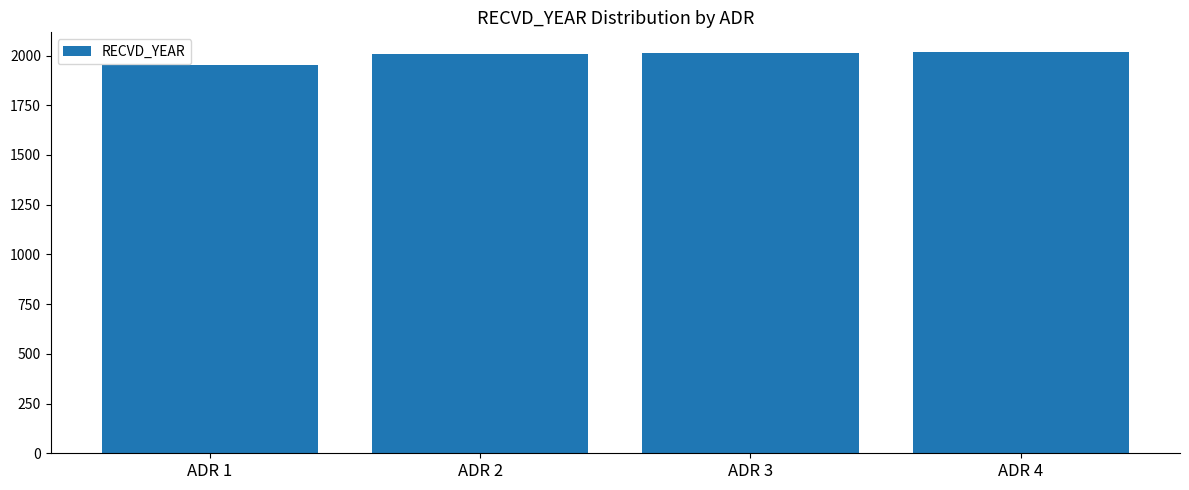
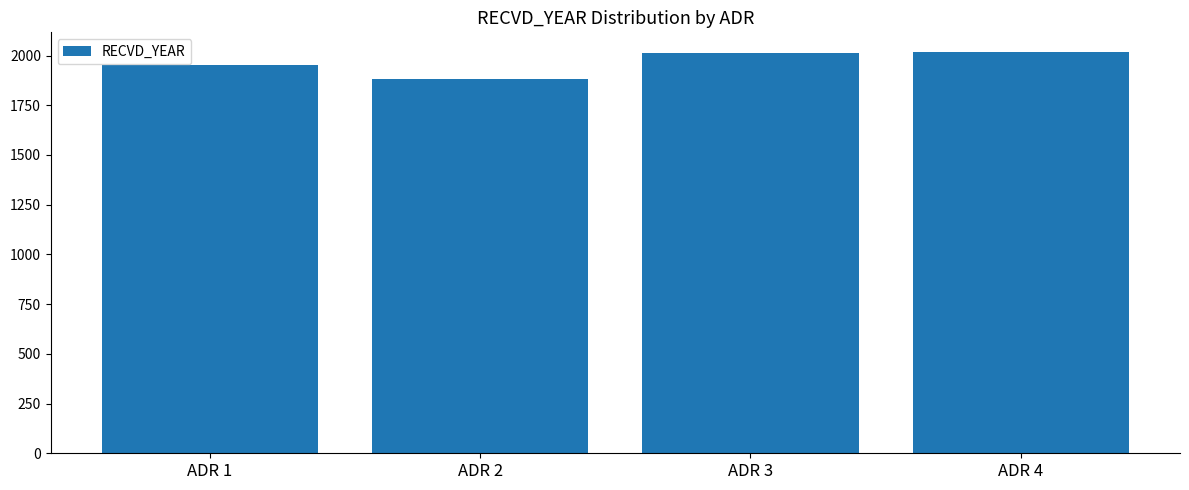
ADR 2: 2010 -> 1880
